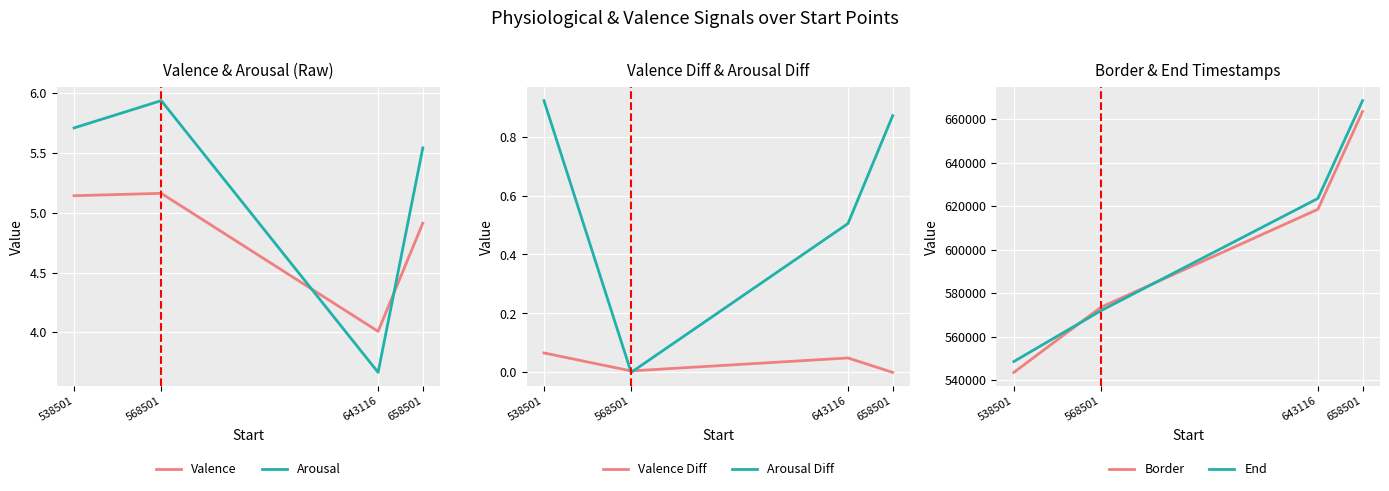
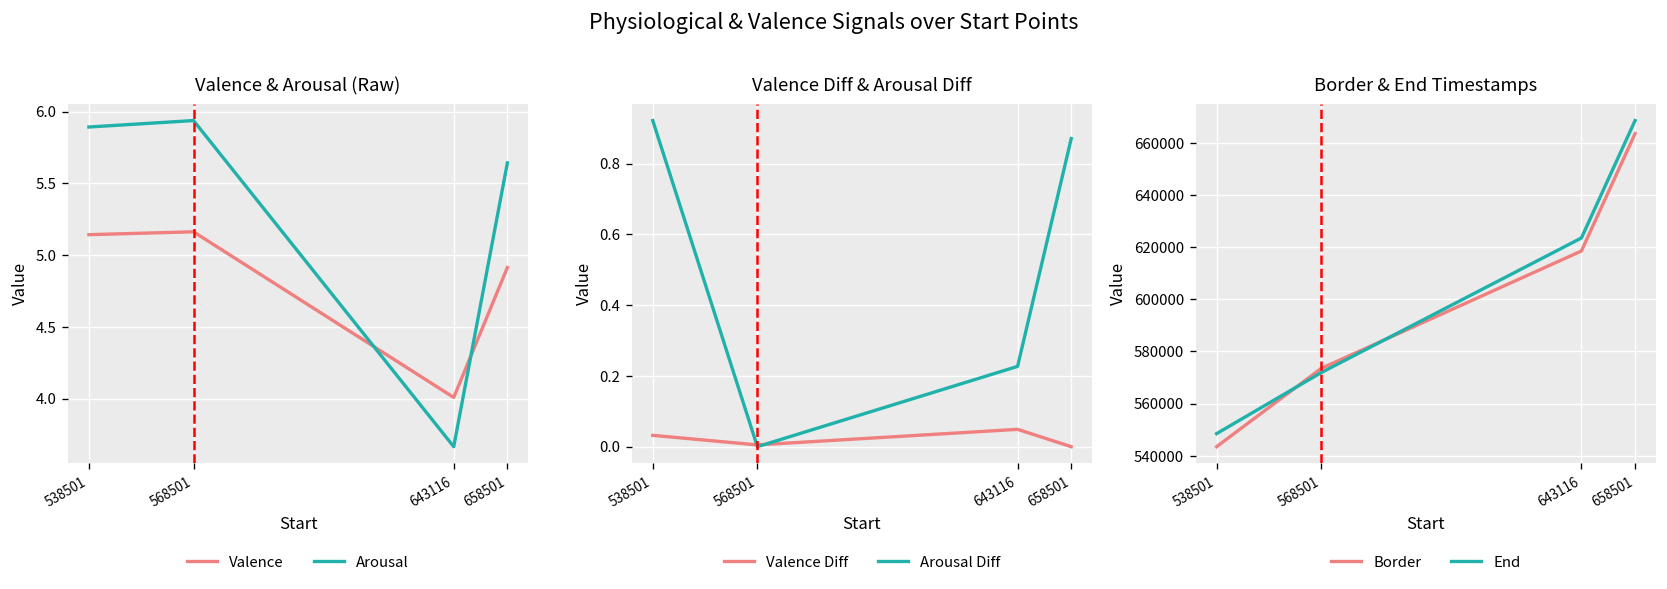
Valence & Arousal (Raw), Arousal, 538501: 5.71 -> 5.89
Valence & Arousal (Raw), Arousal, 658501: 5.54 -> 5.64
Valence Diff & Arousal Diff, Valence Diff, 538501: 0.07 -> 0.03
Valence Diff & Arousal Diff, Arousal Diff, 643116: 0.51 -> 0.23
